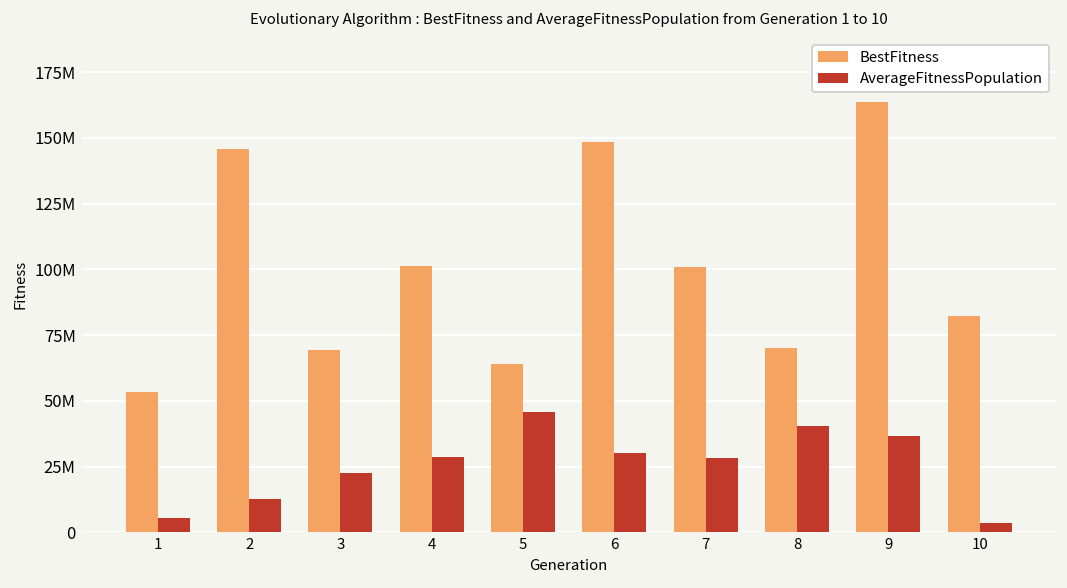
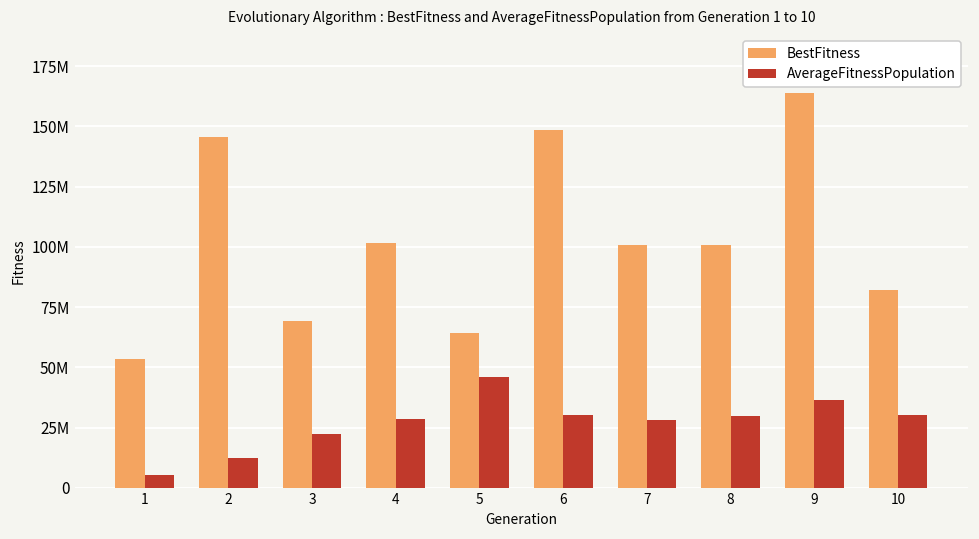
BestFitness, 8: 70000000 -> 101000000
AverageFitnessPopulation, 8: 40000000 -> 30000000
AverageFitnessPopulation, 10: 4000000 -> 30000000
